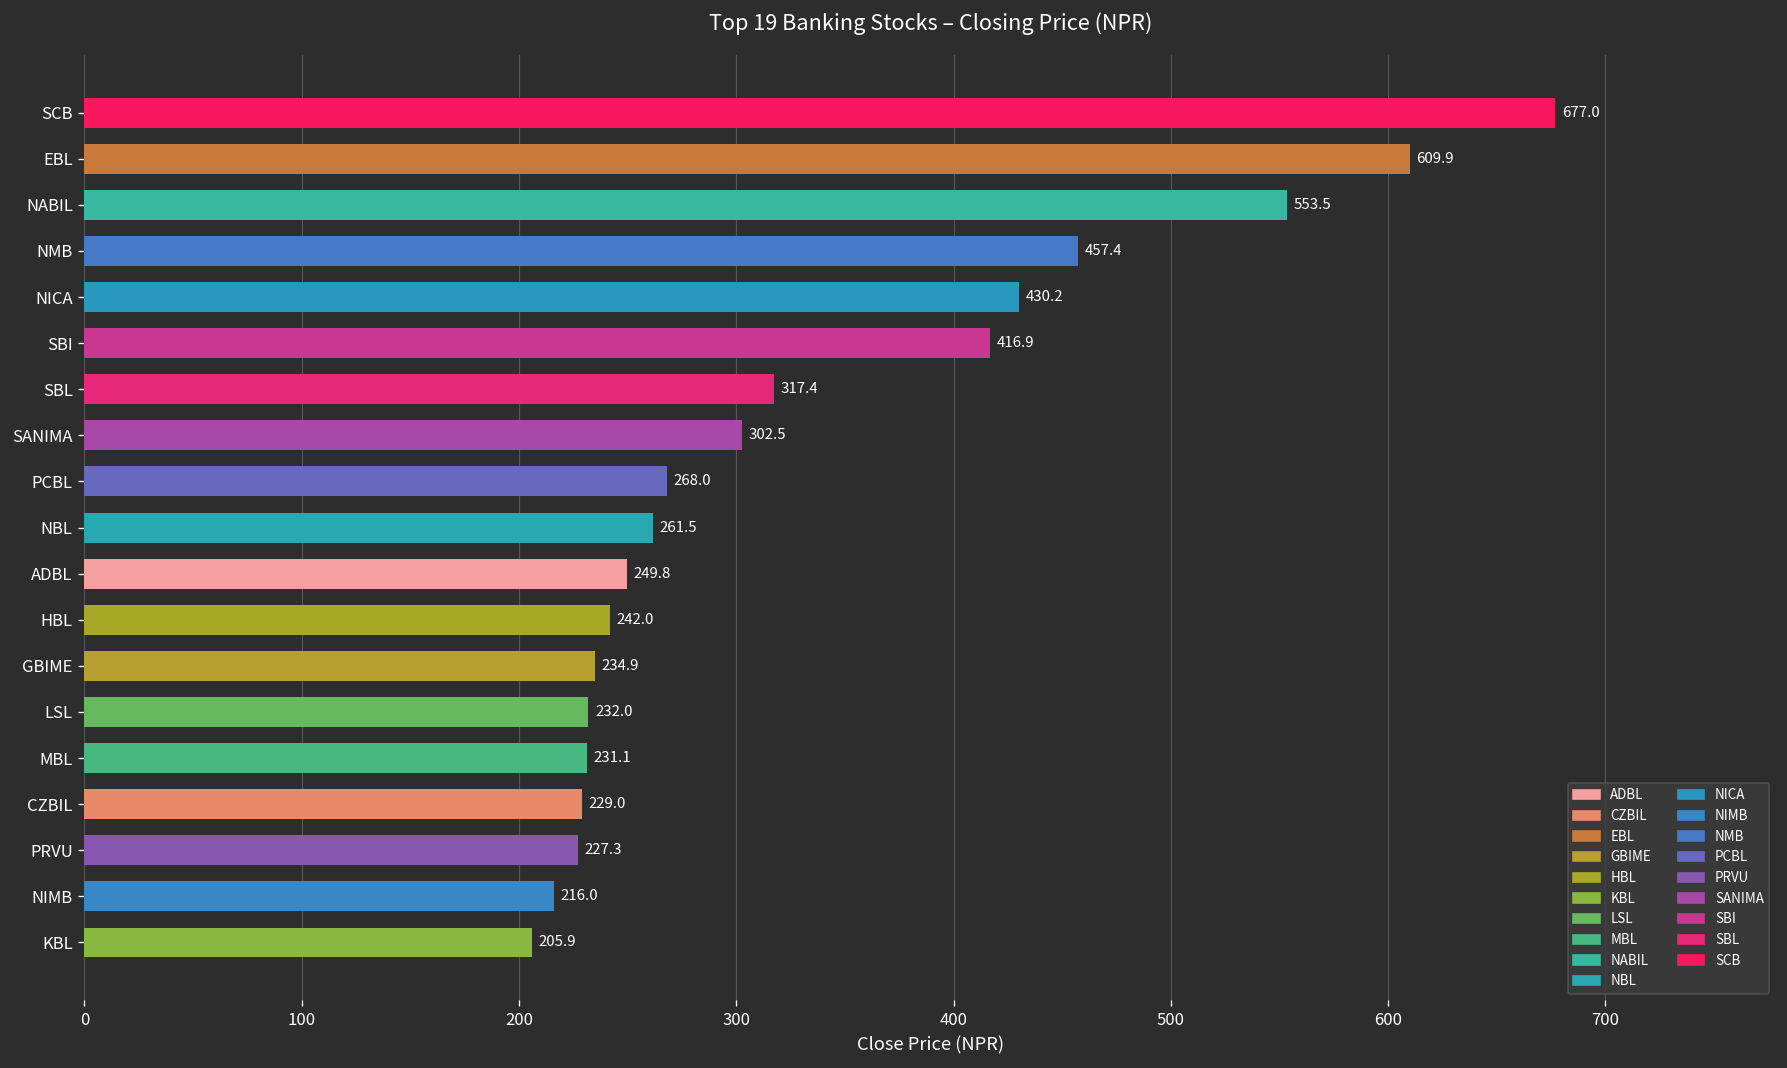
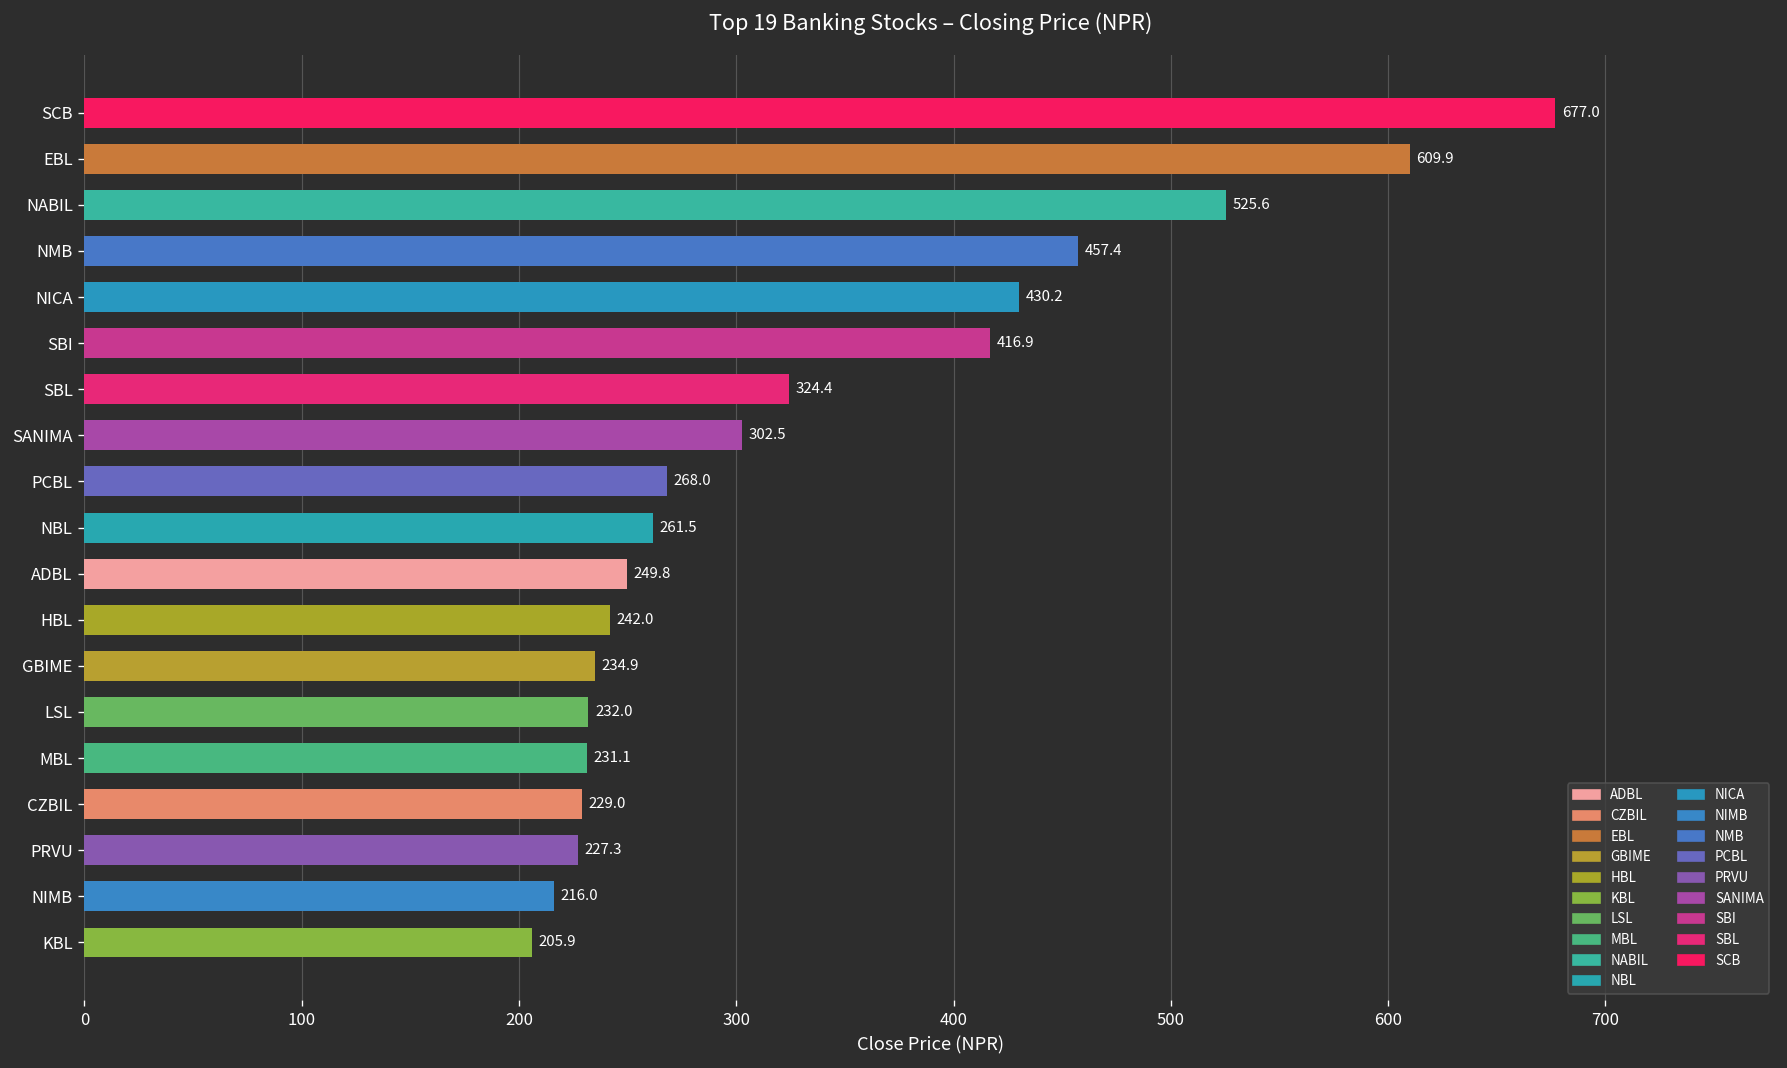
NABIL: 553.5 -> 525.6
SBL: 317.4 -> 324.4
